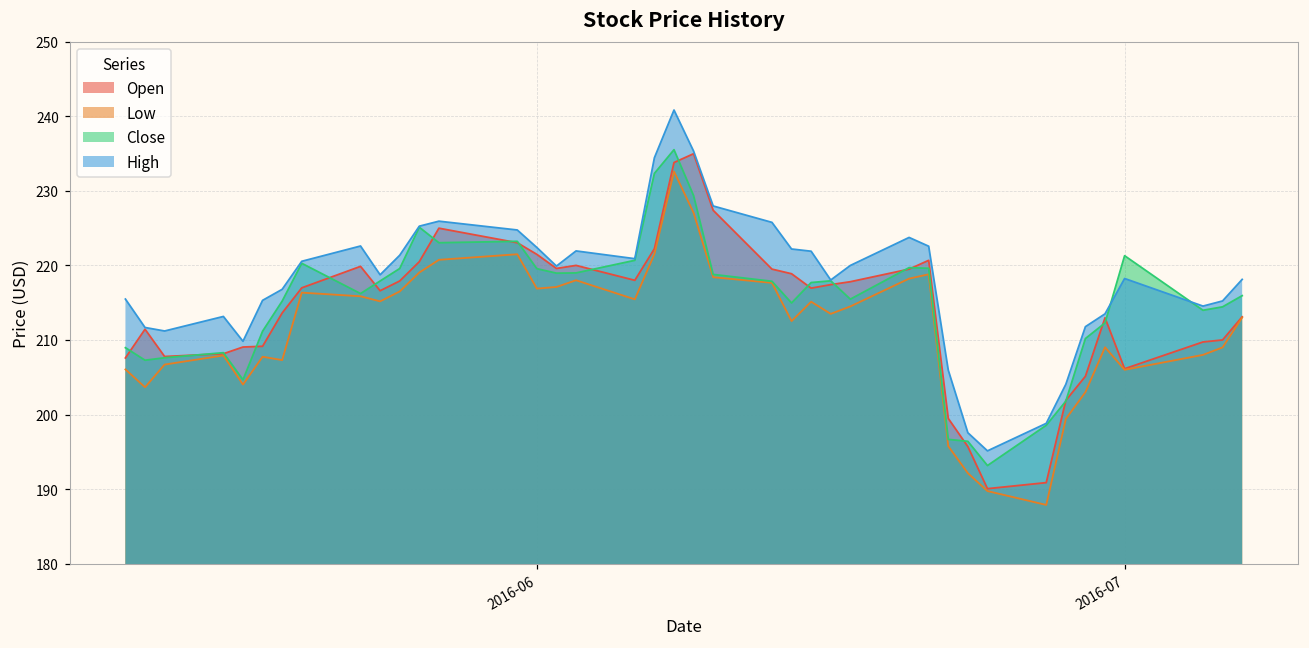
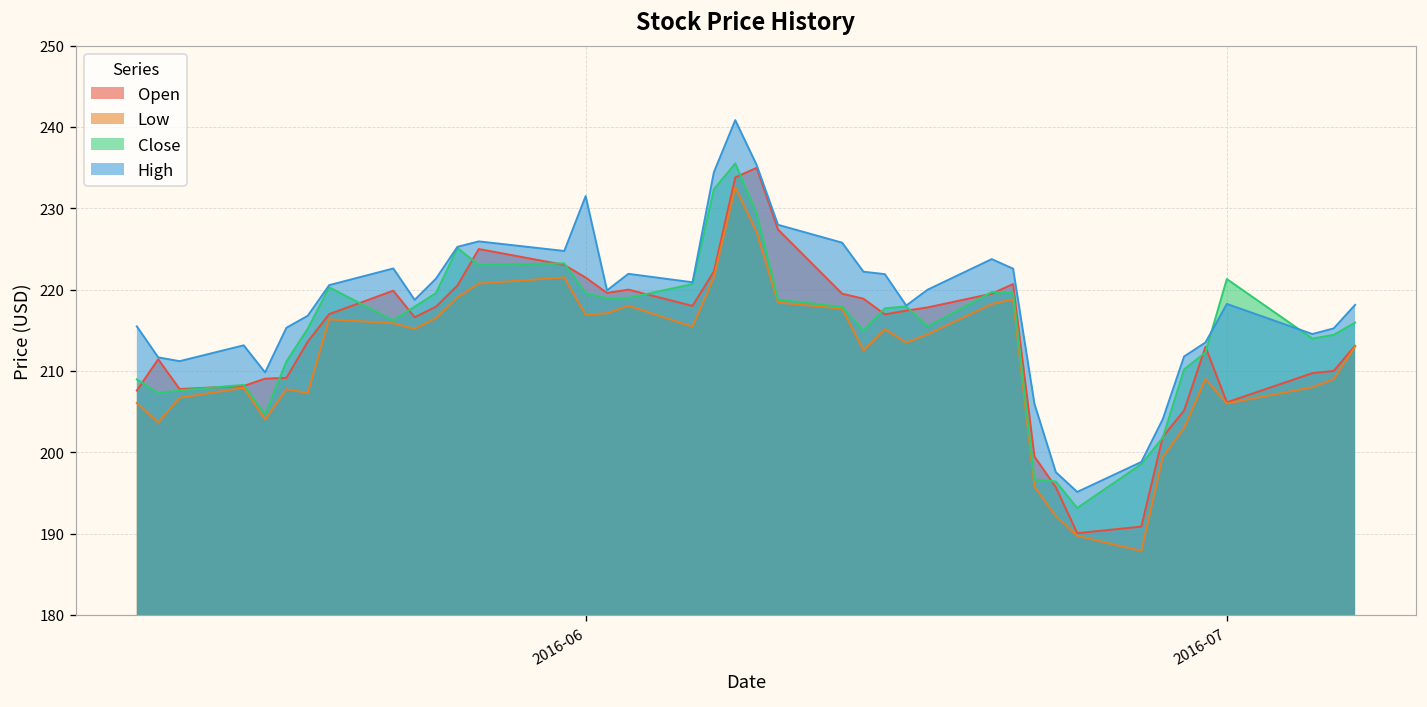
High, 2016-06: 222 -> 232
